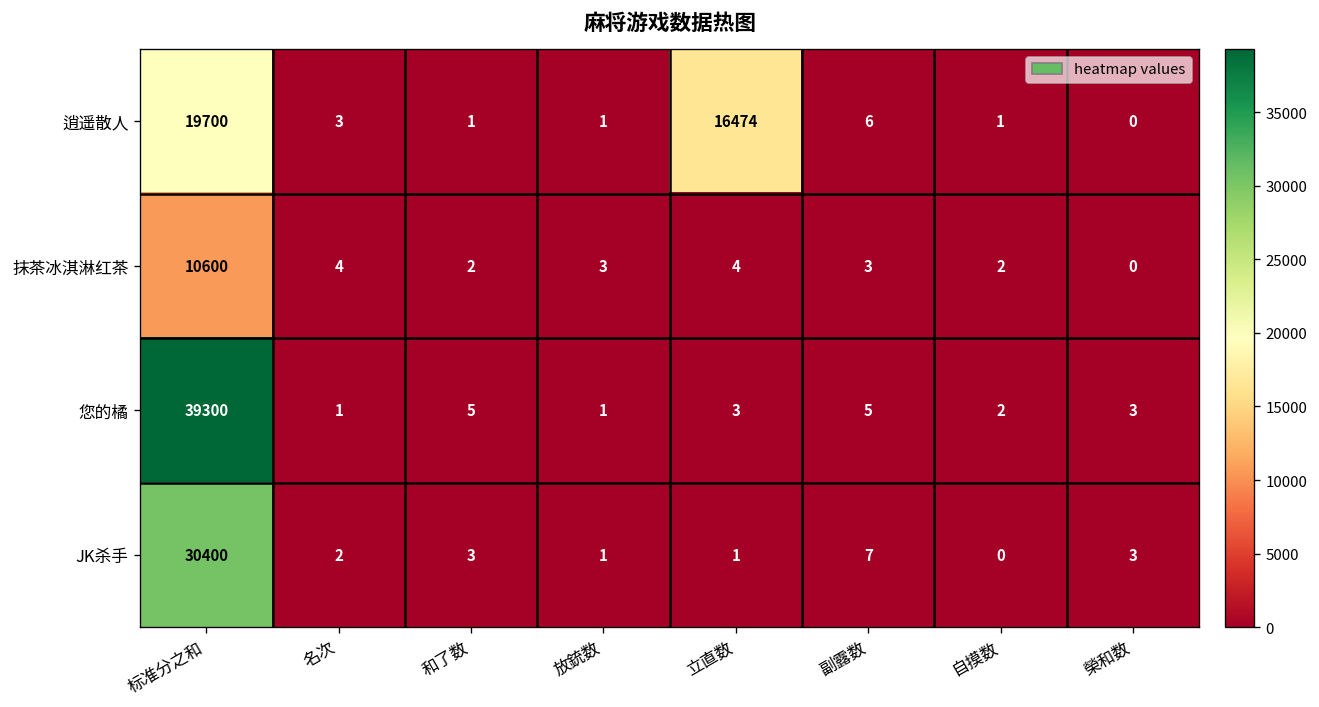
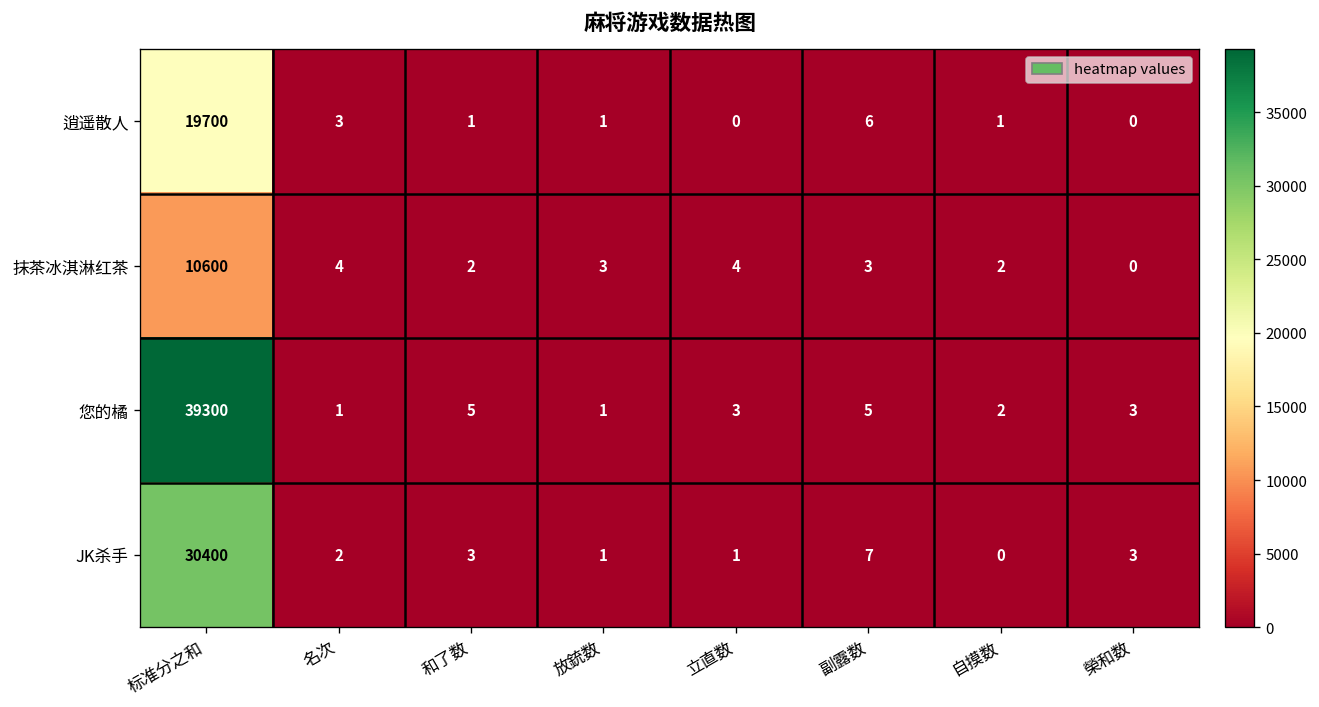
逍遥散人, 立直数: 16474 -> 0
